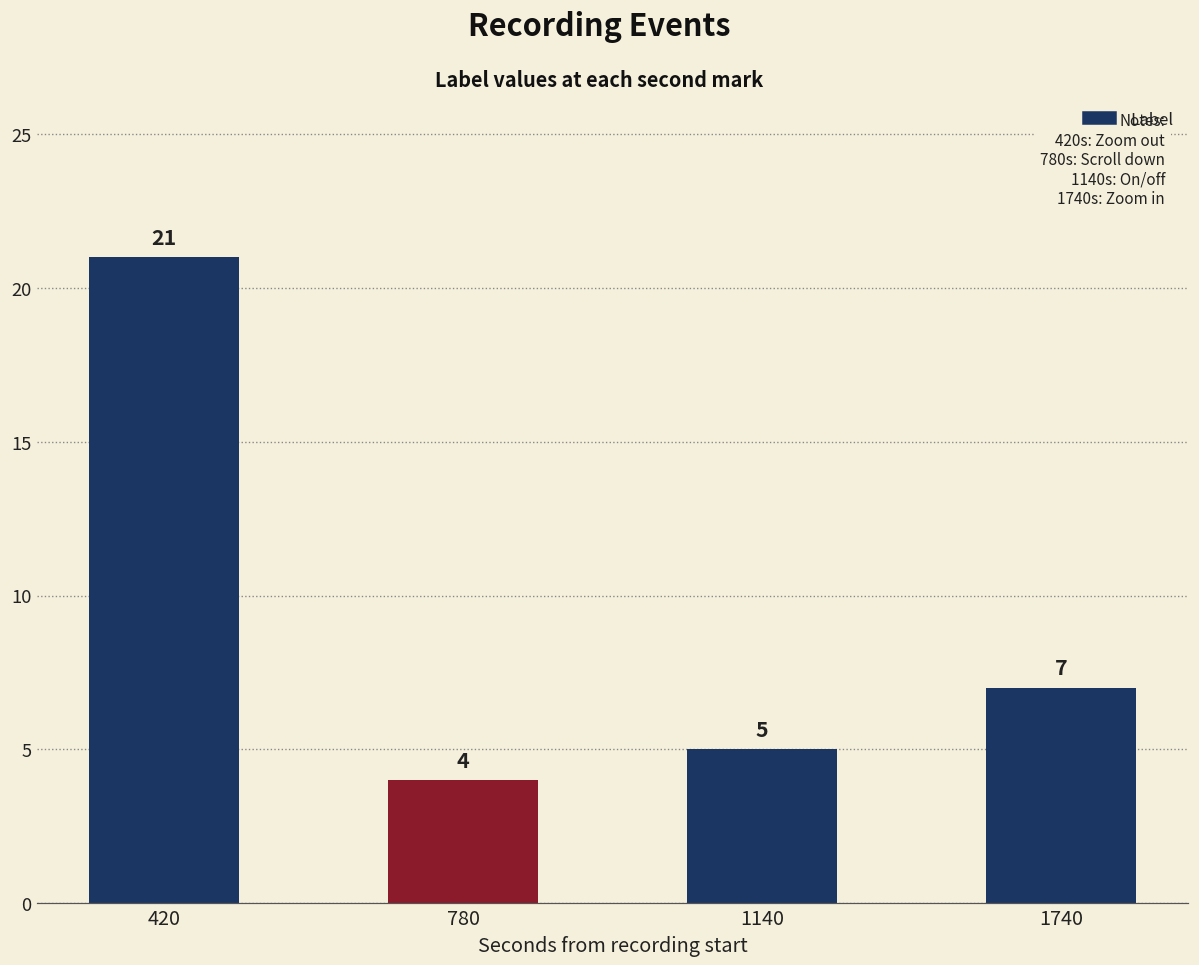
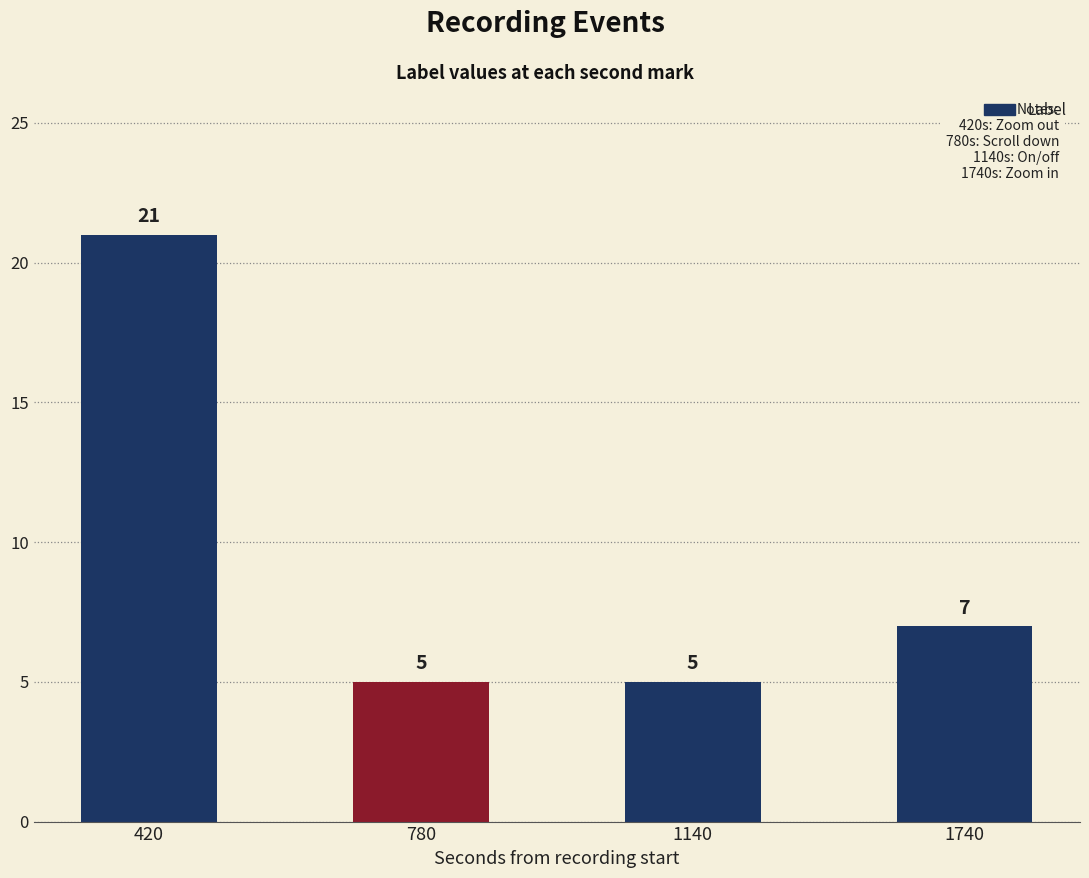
780: 4 -> 5
